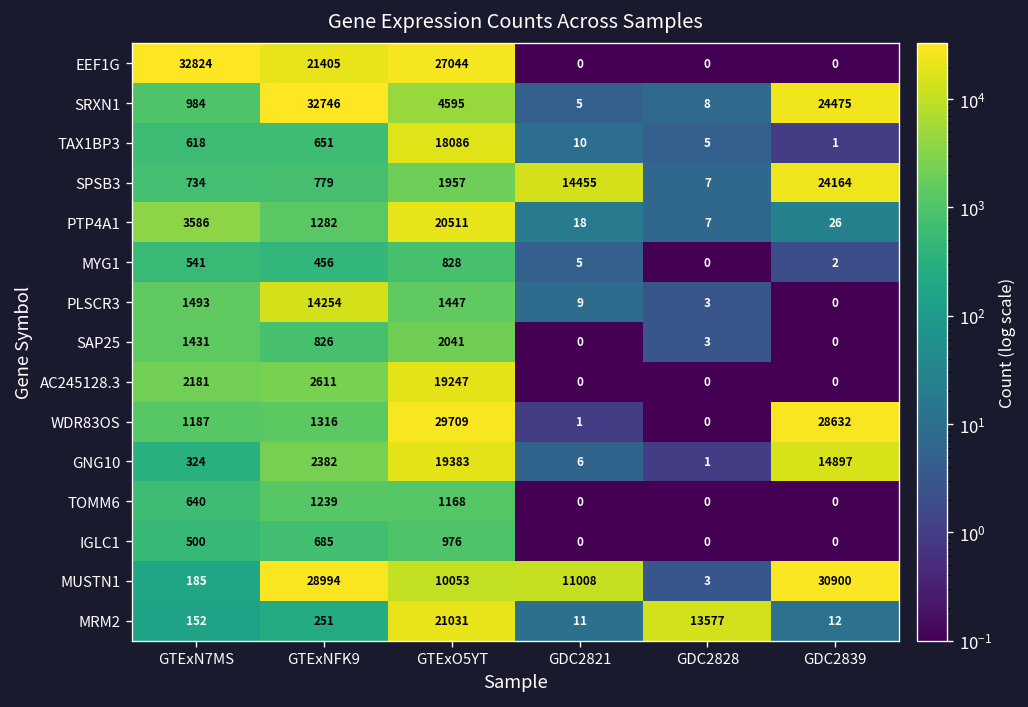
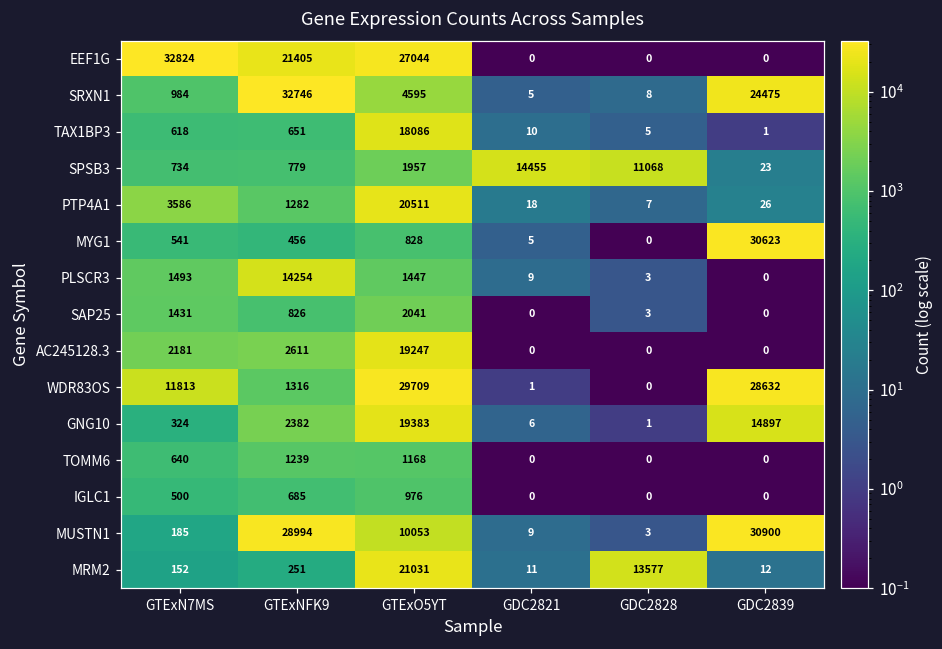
SPSB3, GDC2828: 7 -> 11068
SPSB3, GDC2839: 24164 -> 23
MYG1, GDC2839: 2 -> 30623
WDR83OS, GTExN7MS: 1187 -> 11813
MUSTN1, GDC2821: 11008 -> 9
